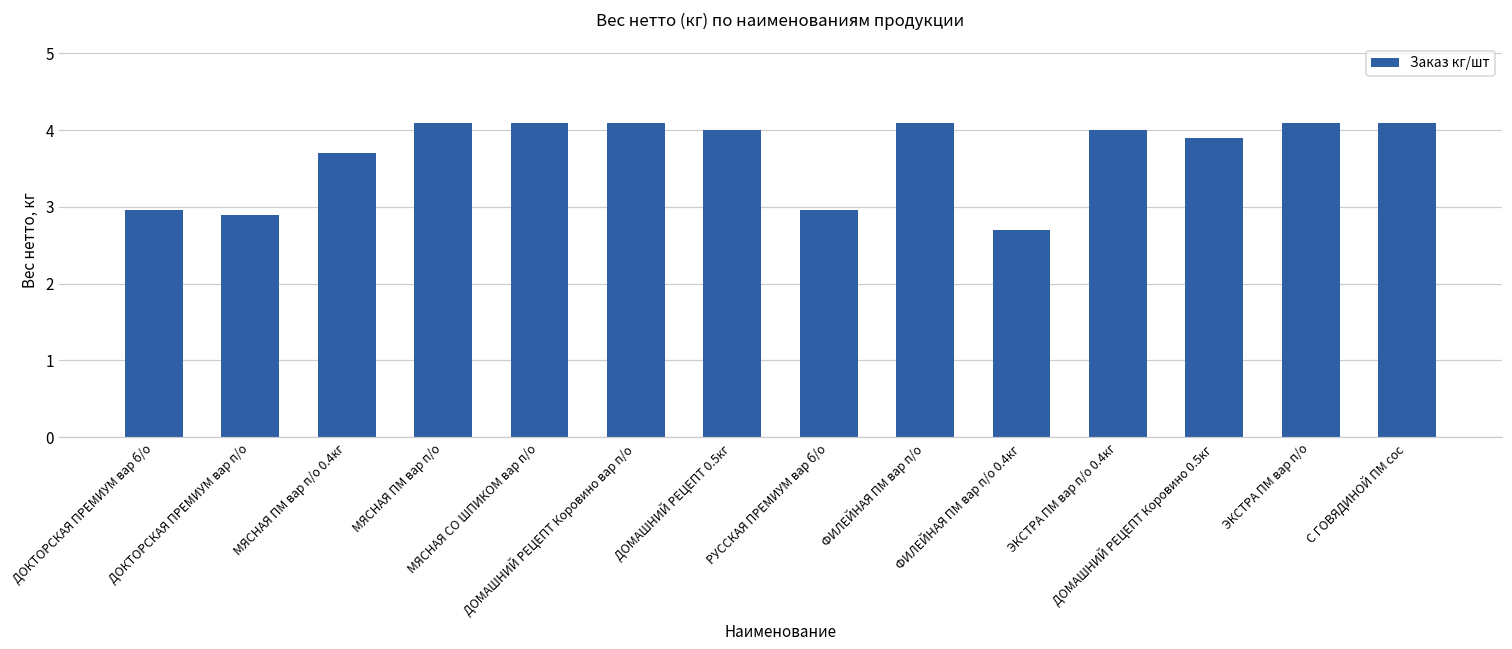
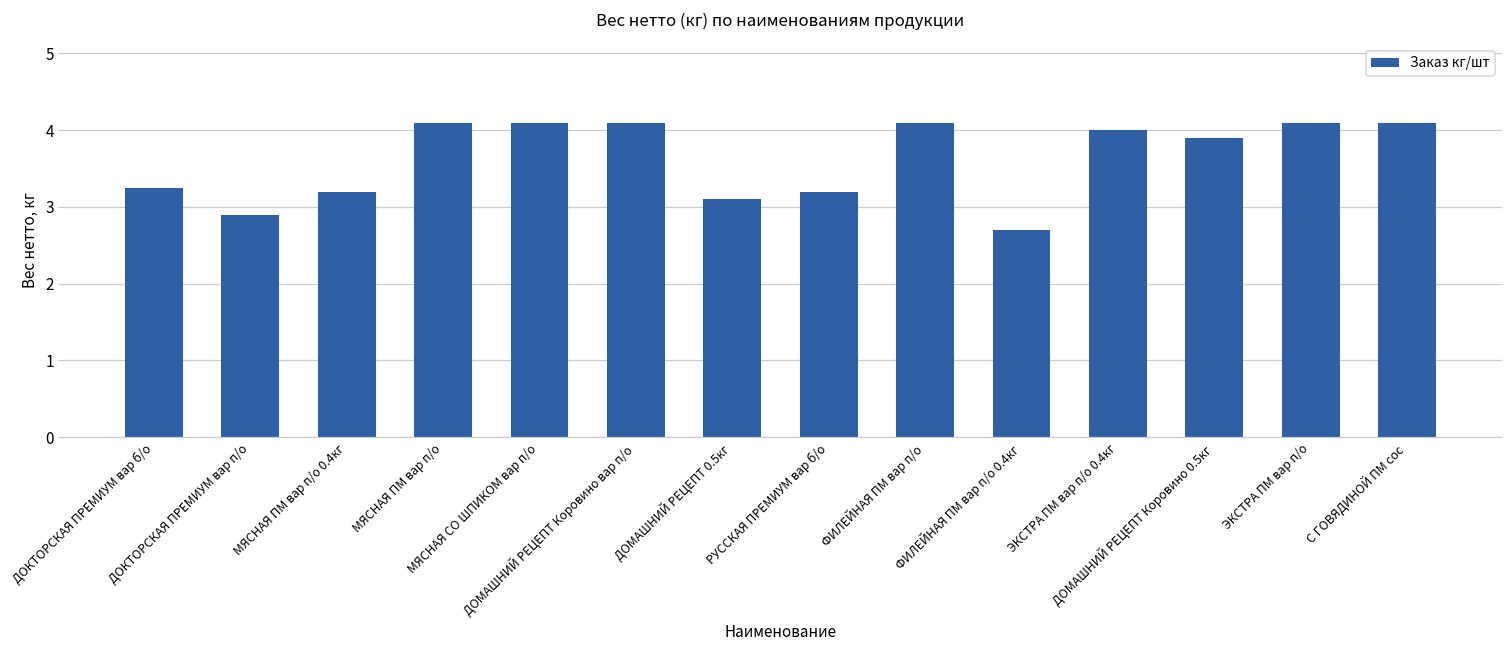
ДОКТОРСКАЯ ПРЕМИУМ вар б/о: 3.0 -> 3.3
МЯСНАЯ ПМ вар п/о 0.4кг: 3.7 -> 3.2
ДОМАШНИЙ РЕЦЕПТ 0.5кг: 4.0 -> 3.1
РУССКАЯ ПРЕМИУМ вар б/о: 3.0 -> 3.2
